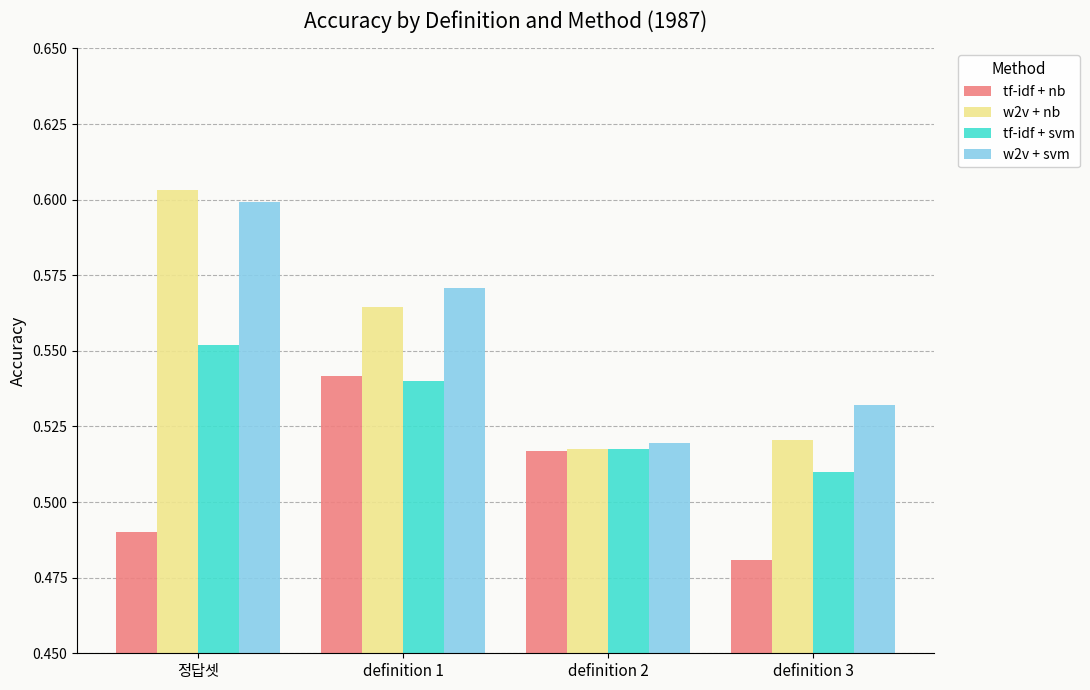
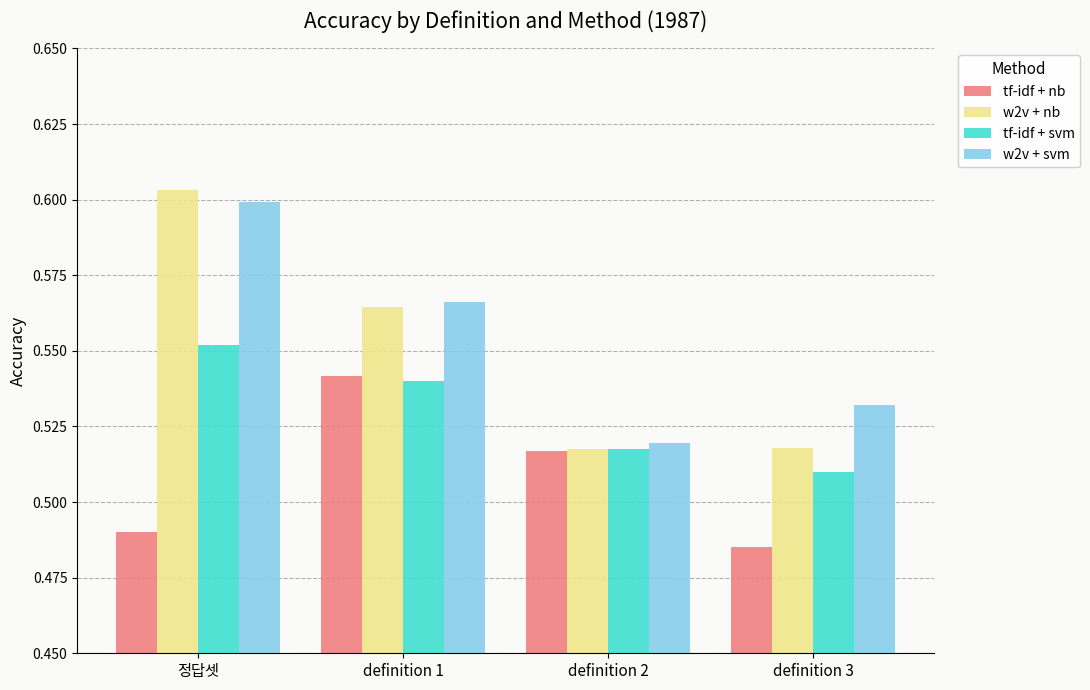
w2v + svm, definition 1: 0.571 -> 0.566
tf-idf + nb, definition 3: 0.481 -> 0.485
w2v + nb, definition 3: 0.521 -> 0.518
